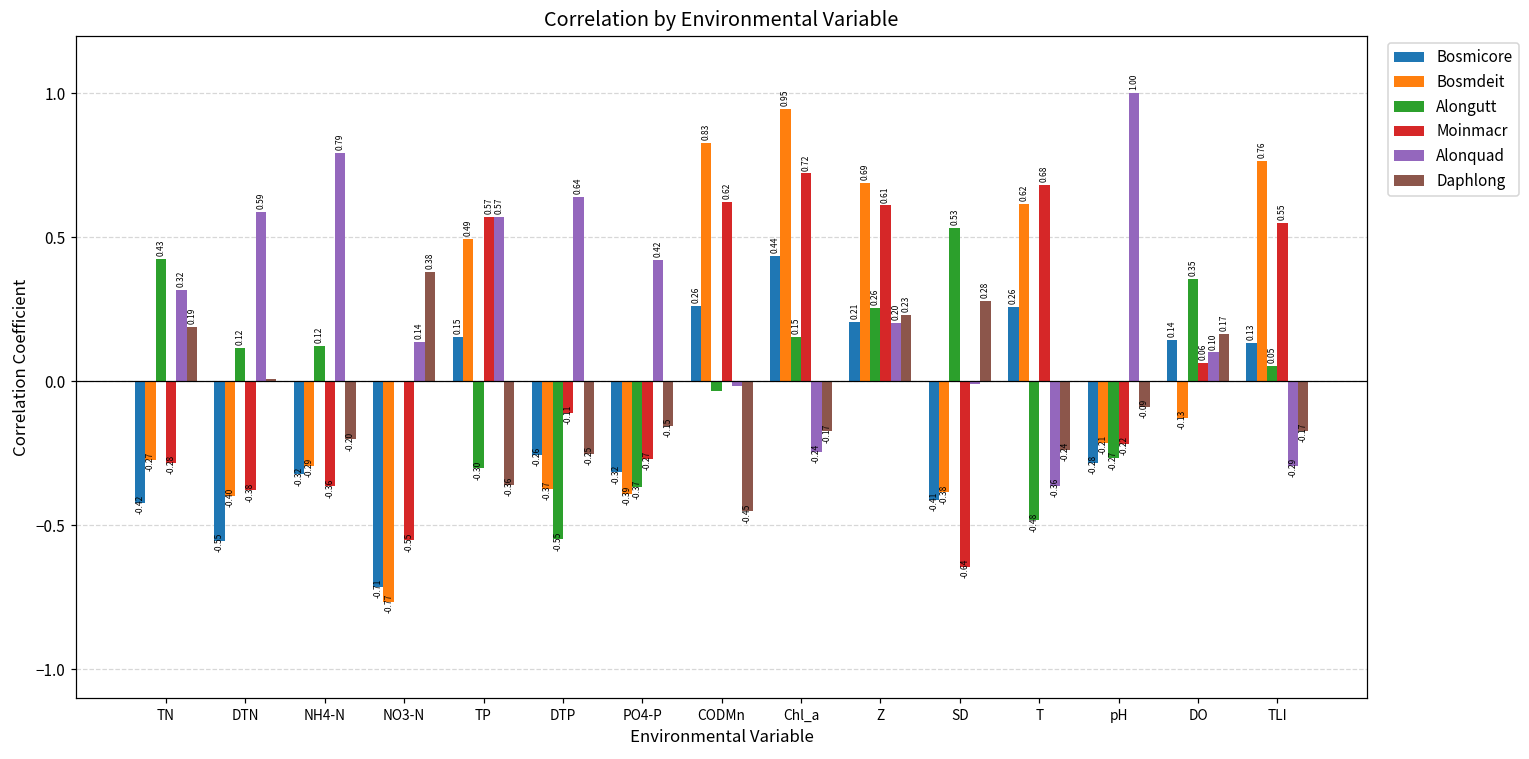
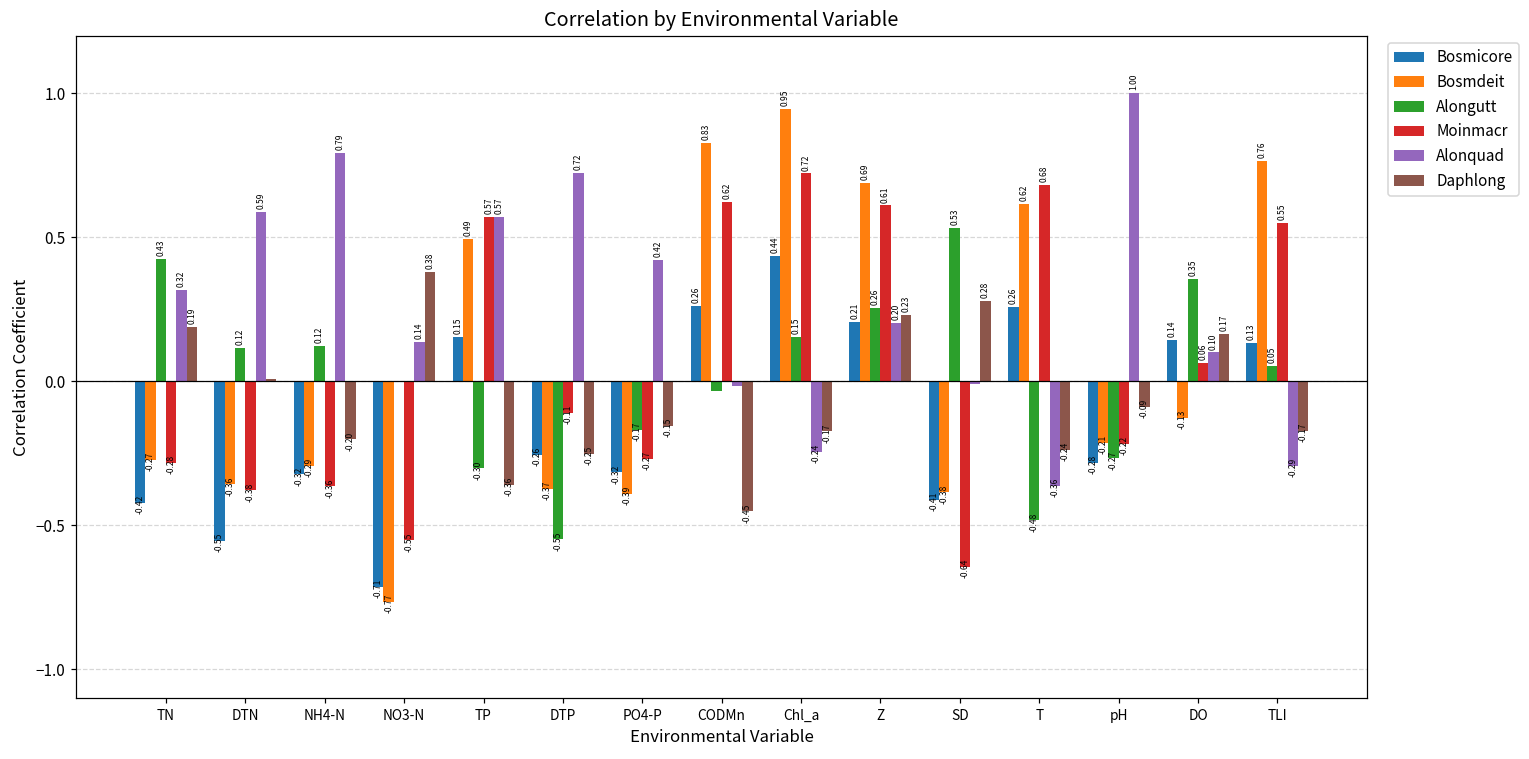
Bosmdeit, DTN: -0.40 -> -0.36
Alonquad, DTP: 0.64 -> 0.72
Alongutt, PO4-P: -0.37 -> -0.17
